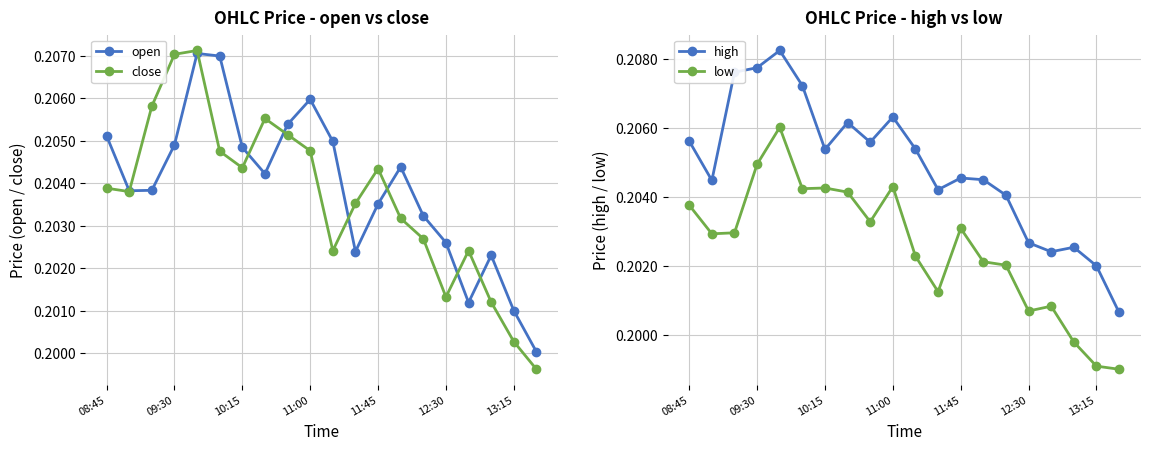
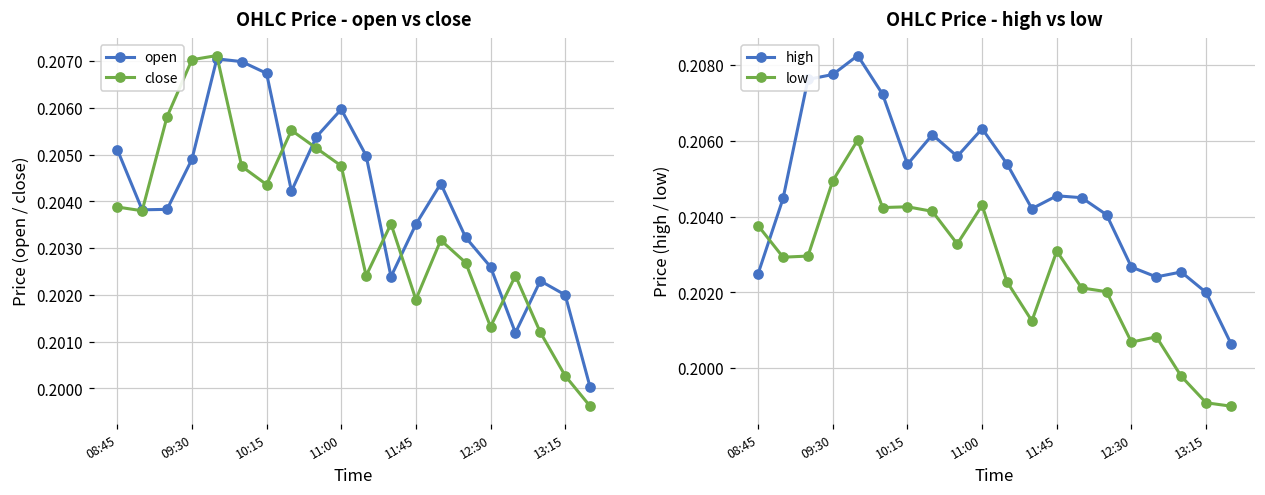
OHLC Price - open vs close, open, 10:15: 0.2048 -> 0.2067
OHLC Price - open vs close, close, 11:45: 0.2043 -> 0.2019
OHLC Price - open vs close, open, 13:15: 0.201 -> 0.202
OHLC Price - high vs low, high, 08:45: 0.2056 -> 0.2025
